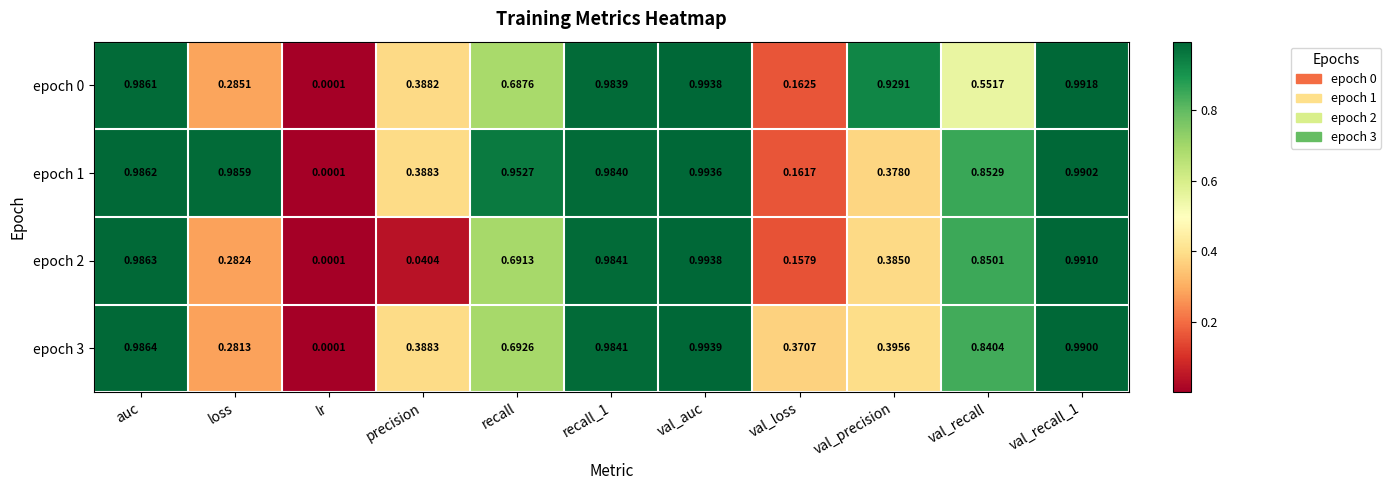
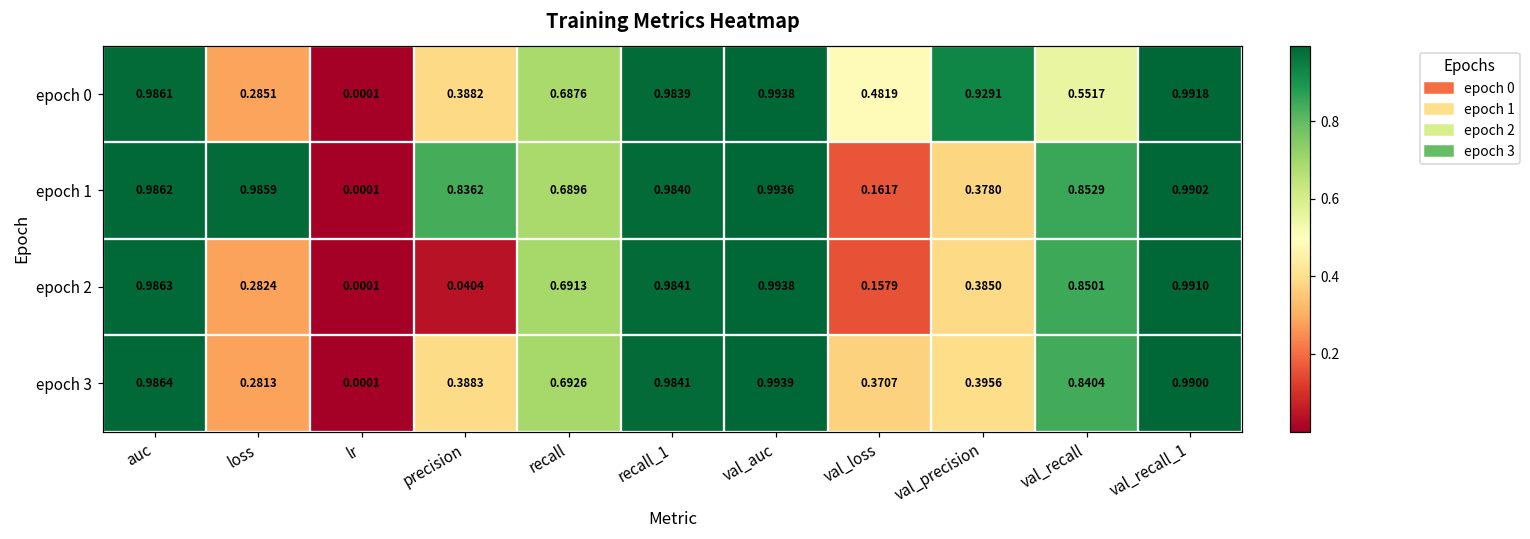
epoch 0, val_loss: 0.1625 -> 0.4819
epoch 1, precision: 0.3883 -> 0.8362
epoch 1, recall: 0.9527 -> 0.6896
